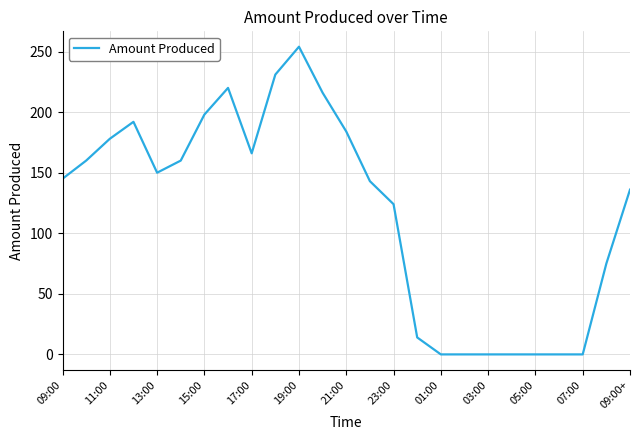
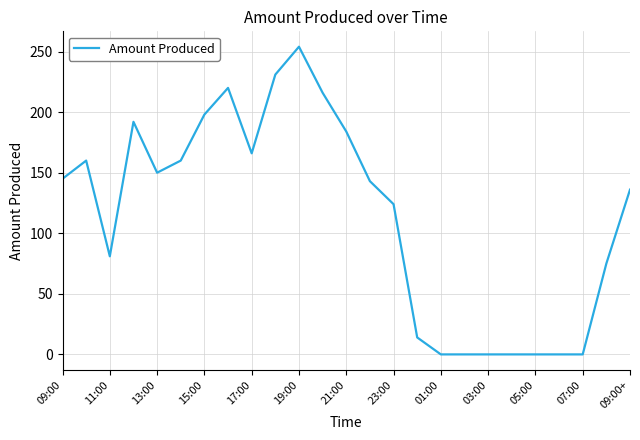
11:00: 178 -> 81
